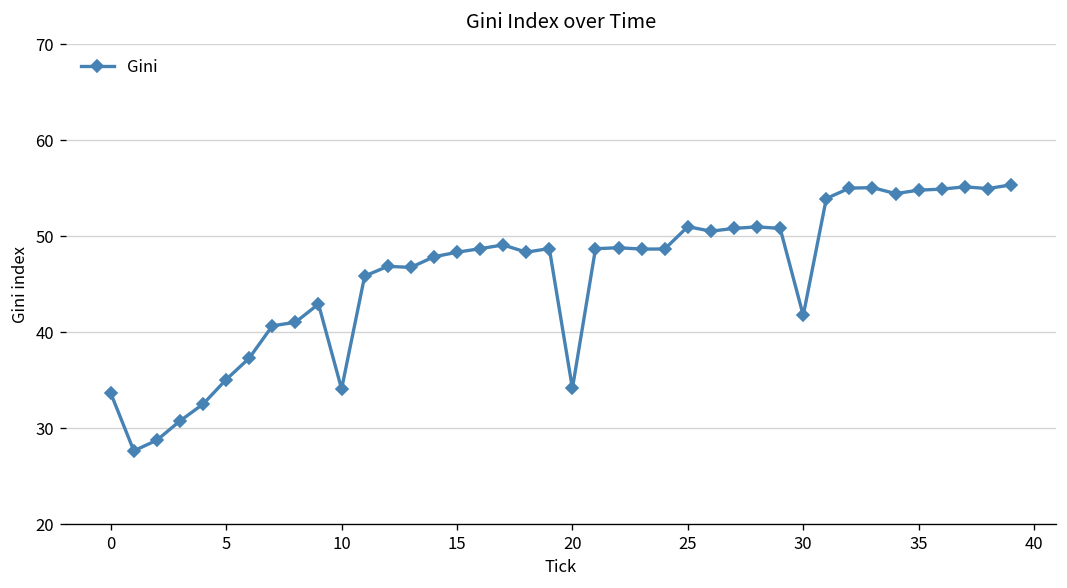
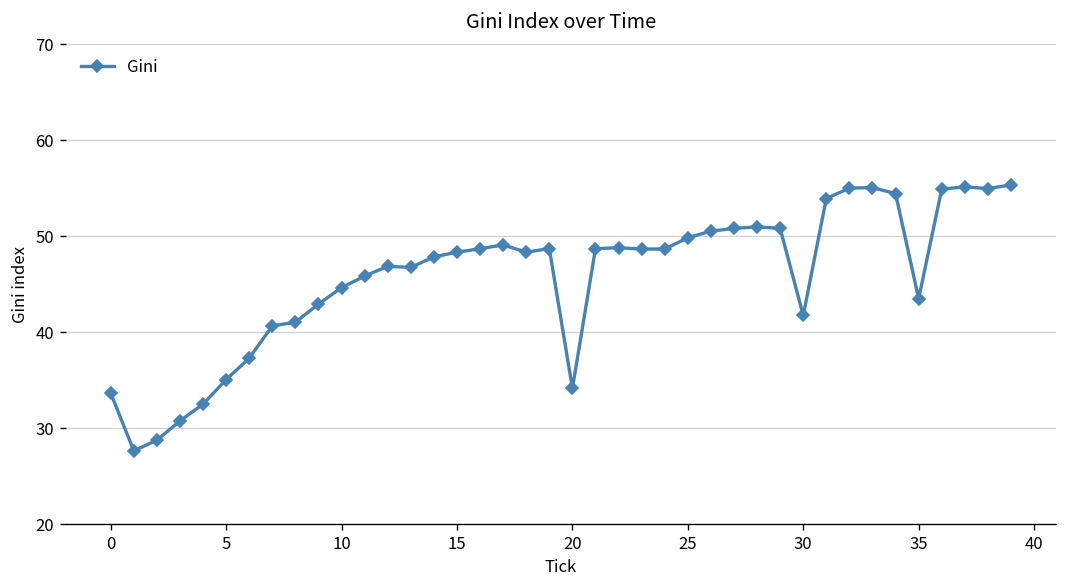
10: 34 -> 45
25: 51 -> 50
35: 55 -> 43
